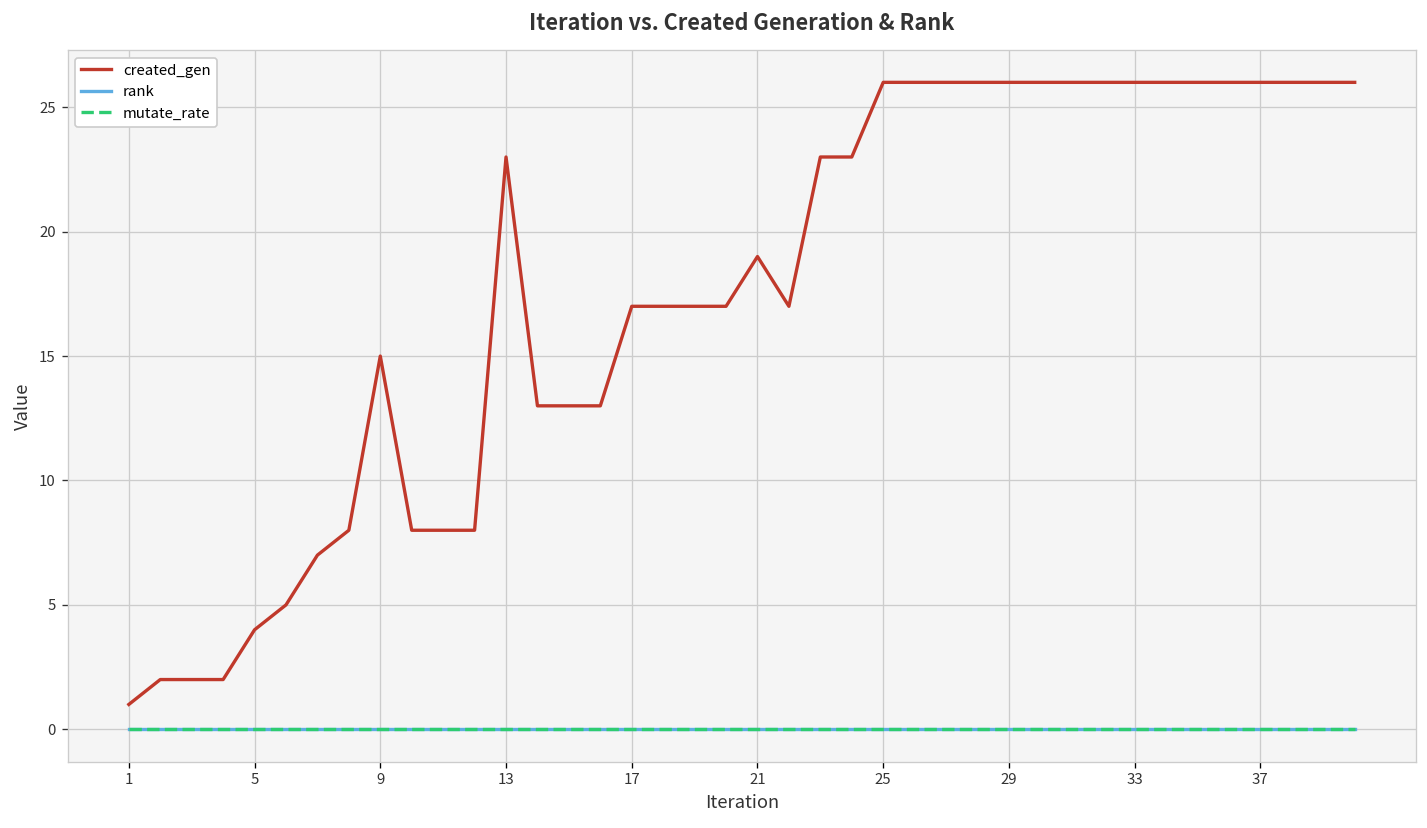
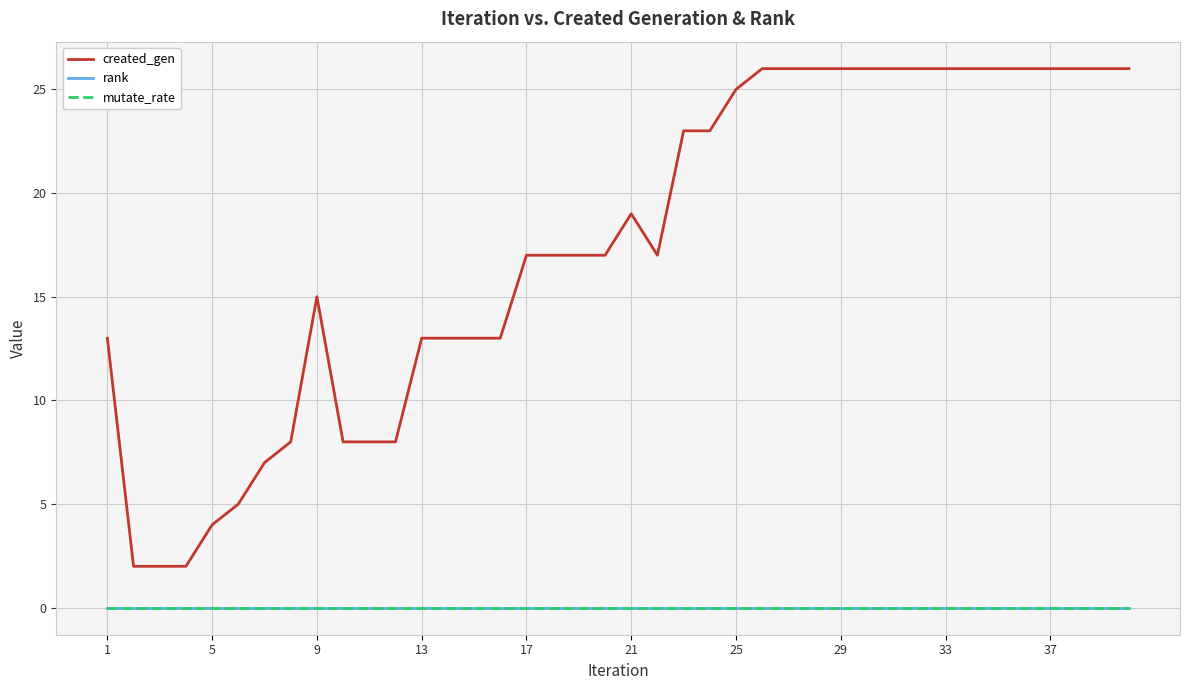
created_gen, 1: 1 -> 13
created_gen, 13: 23 -> 13
created_gen, 25: 26 -> 25
